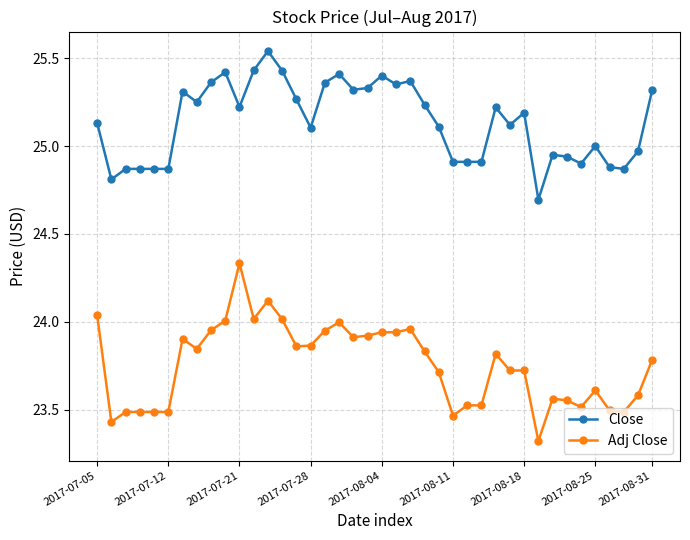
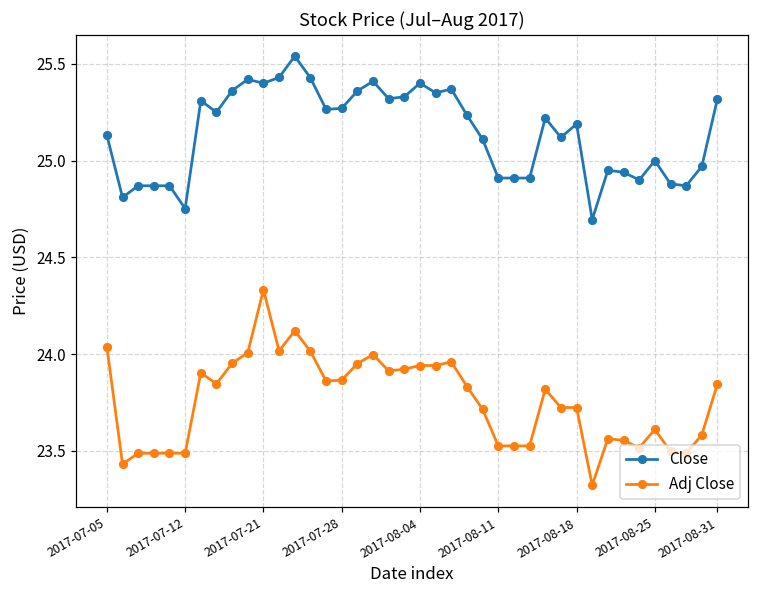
Close, 2017-07-12: 24.87 -> 24.75
Close, 2017-07-21: 25.22 -> 25.40
Close, 2017-07-28: 25.10 -> 25.27
Adj Close, 2017-08-11: 23.47 -> 23.53
Adj Close, 2017-08-31: 23.79 -> 23.85
